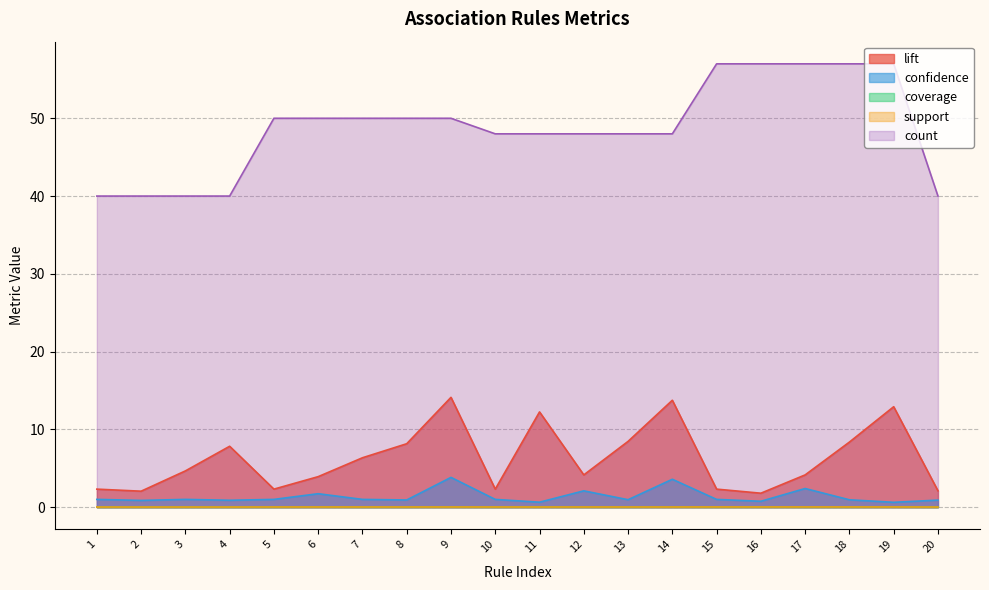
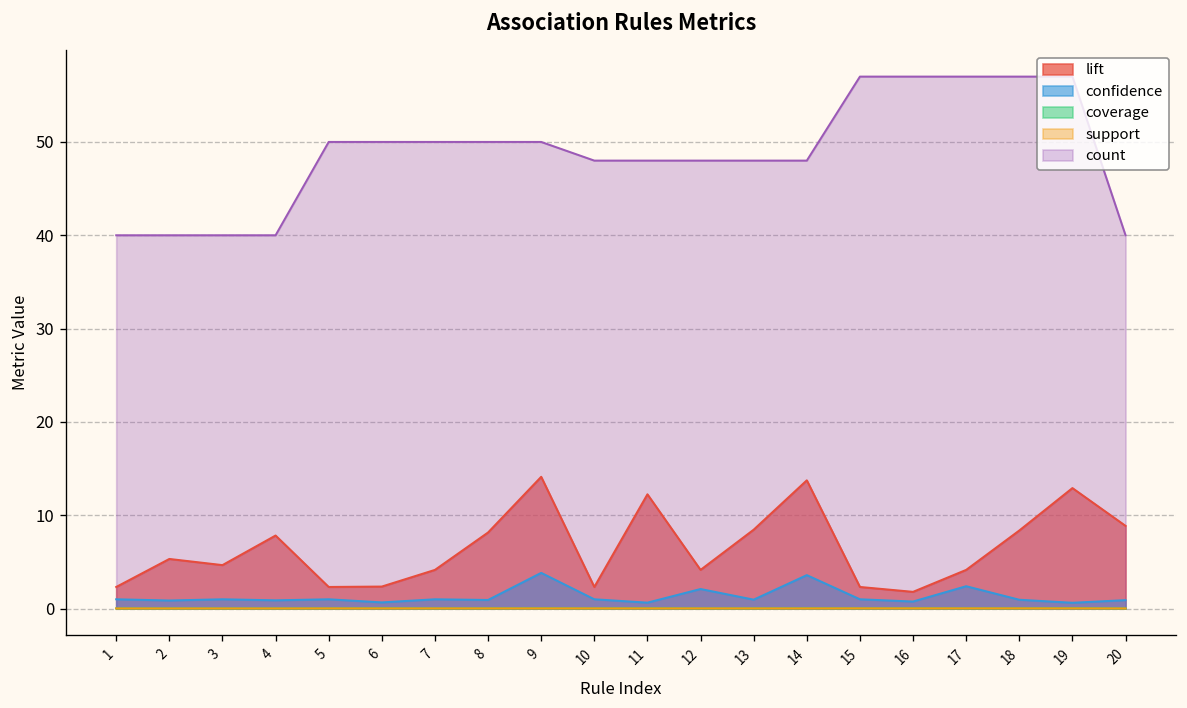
lift, 2: 2 -> 5
lift, 6: 4 -> 2
confidence, 6: 2 -> 1
lift, 7: 6 -> 4
lift, 20: 2 -> 9
